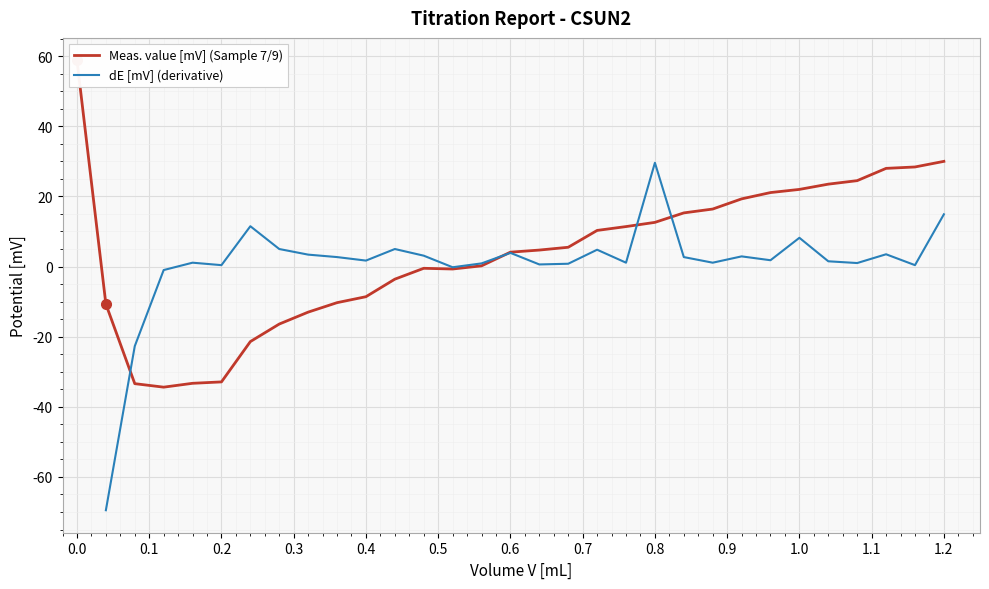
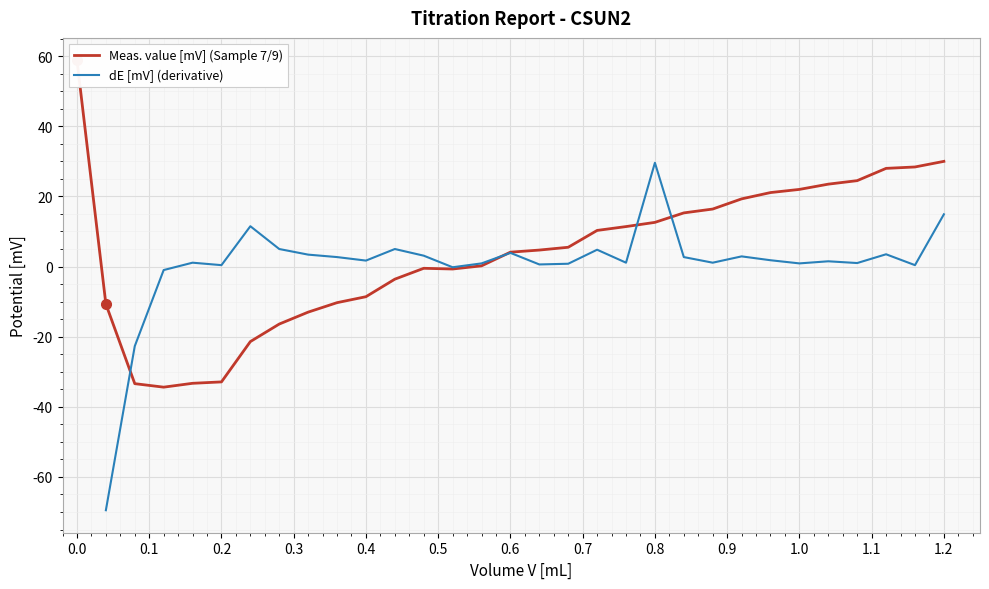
dE [mV] (derivative), 1.0: 8 -> 1
